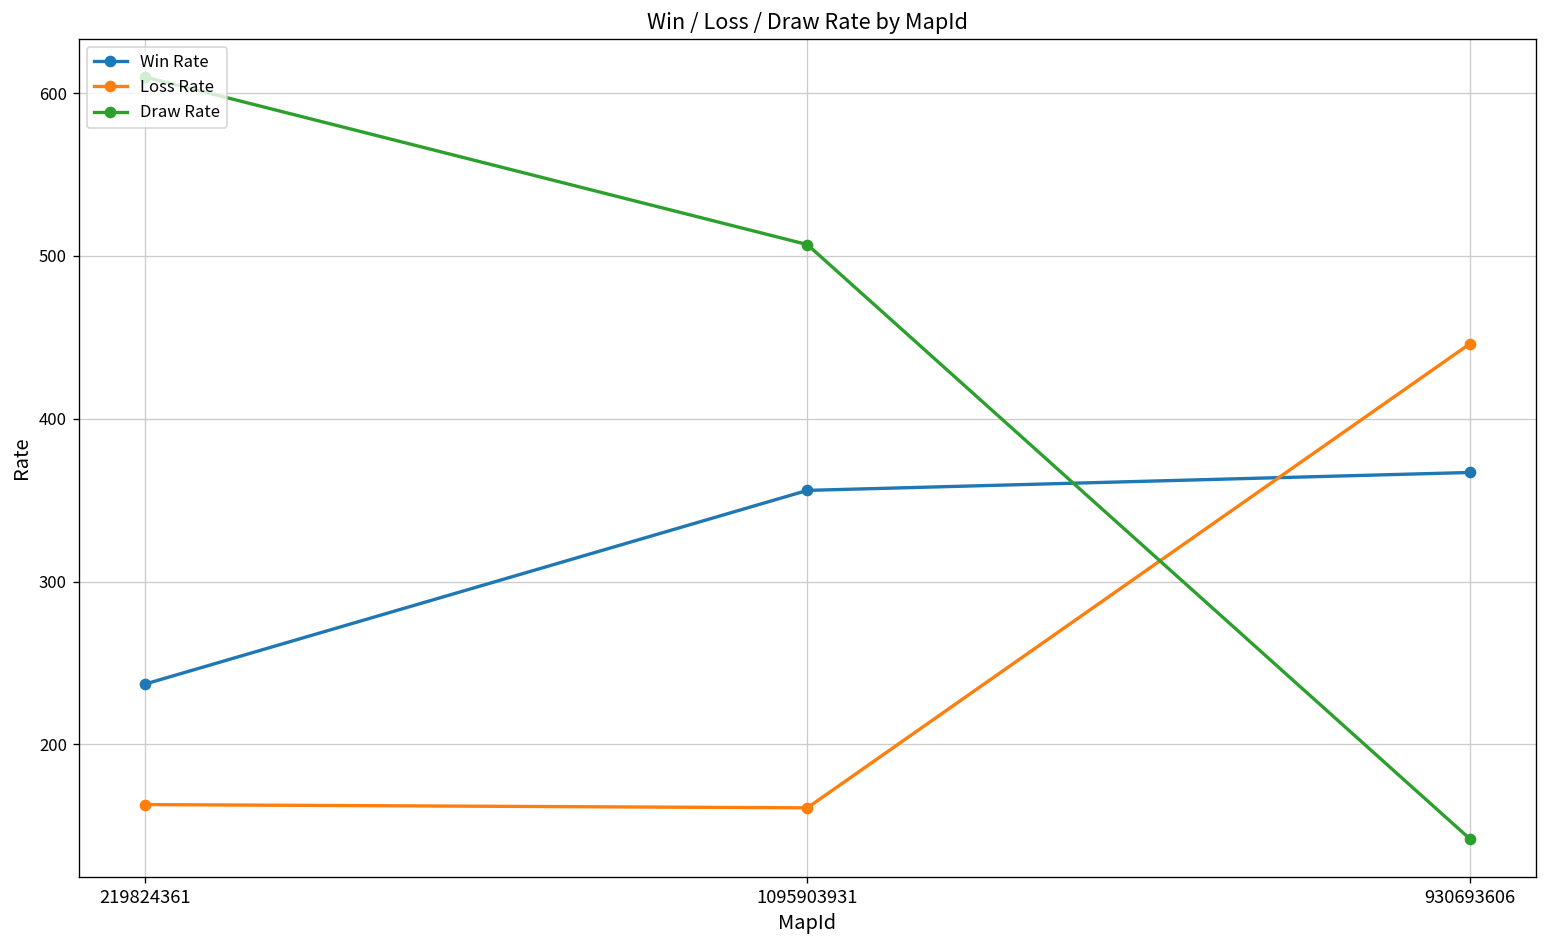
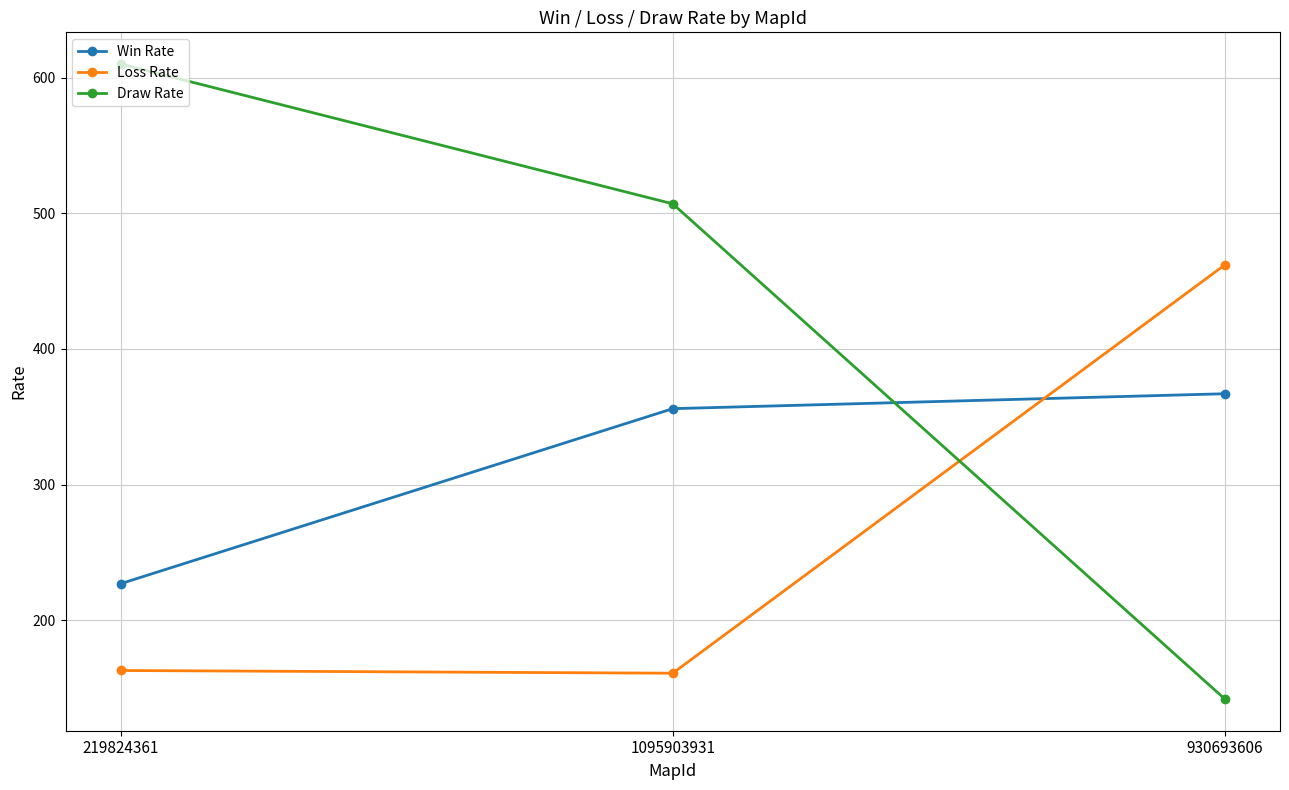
Win Rate, 219824361: 237 -> 227
Loss Rate, 930693606: 446 -> 462
